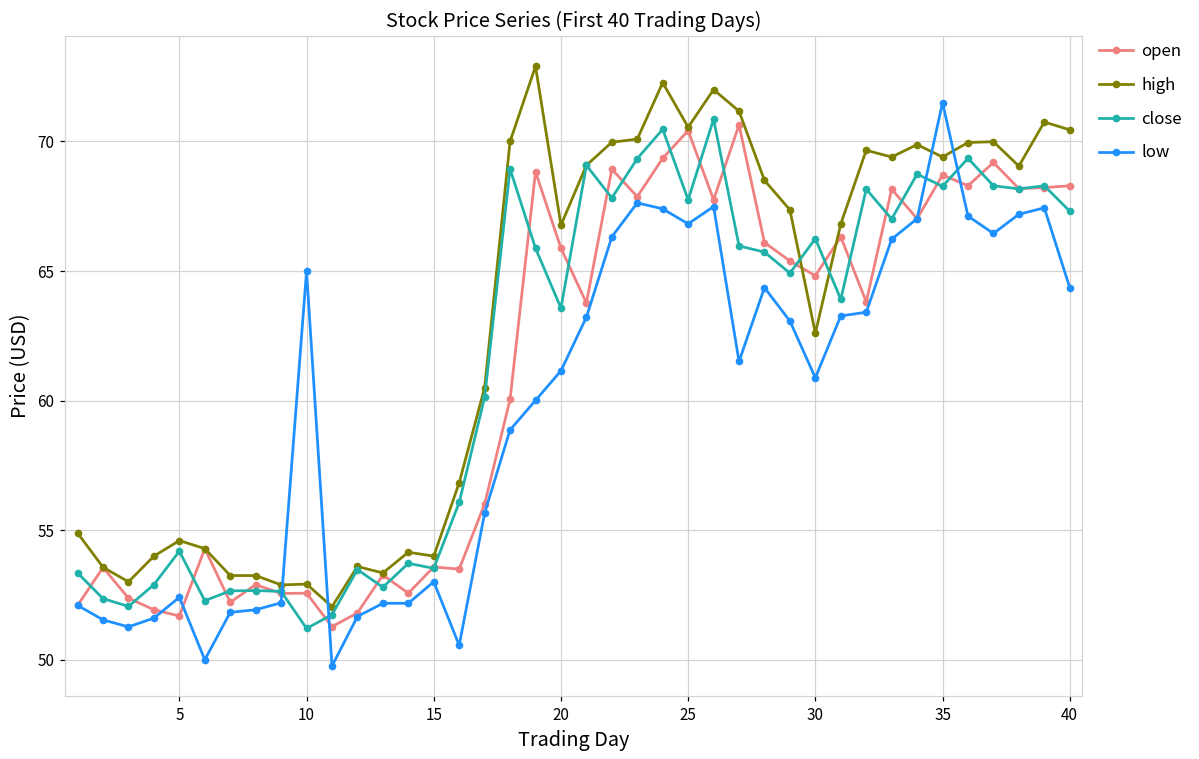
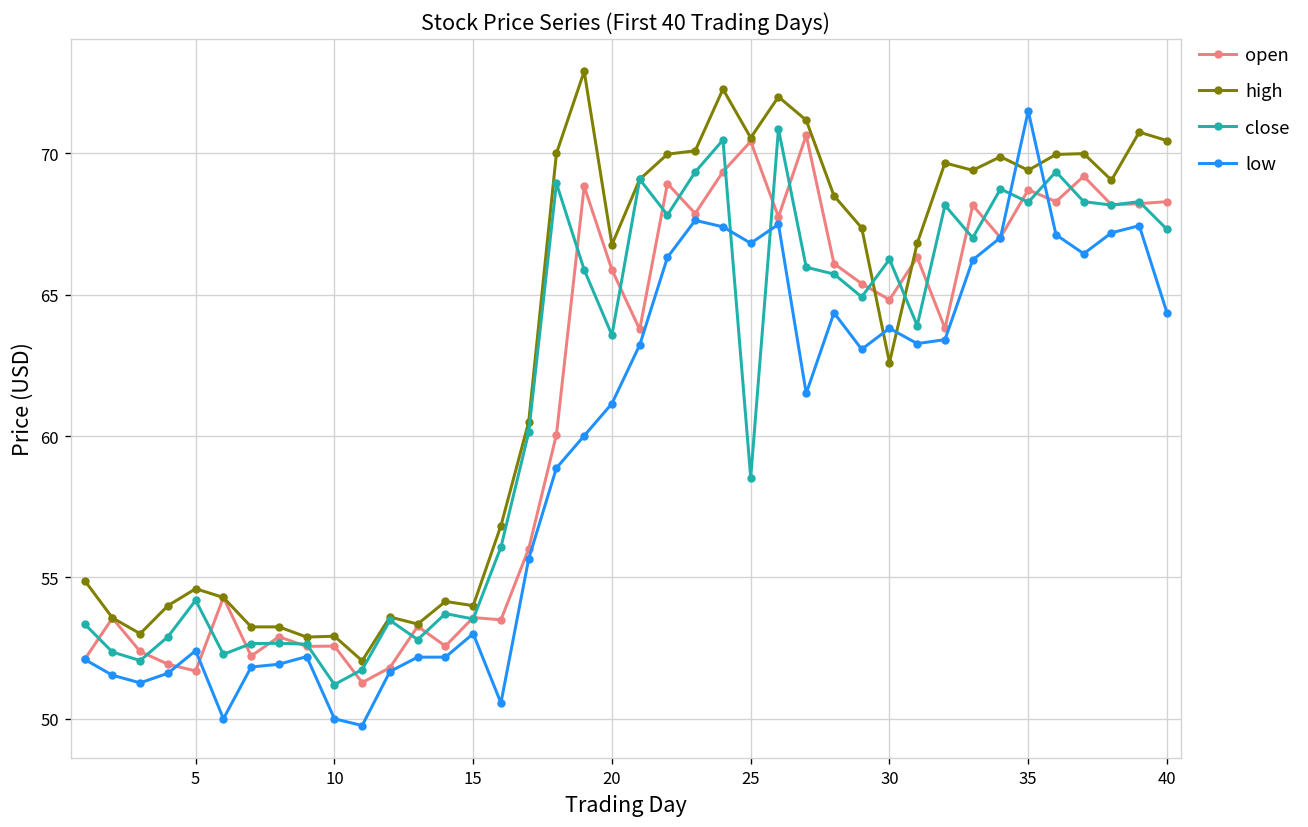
low, 10: 65 -> 50
close, 25: 67.8 -> 58.5
low, 30: 60.9 -> 63.8
